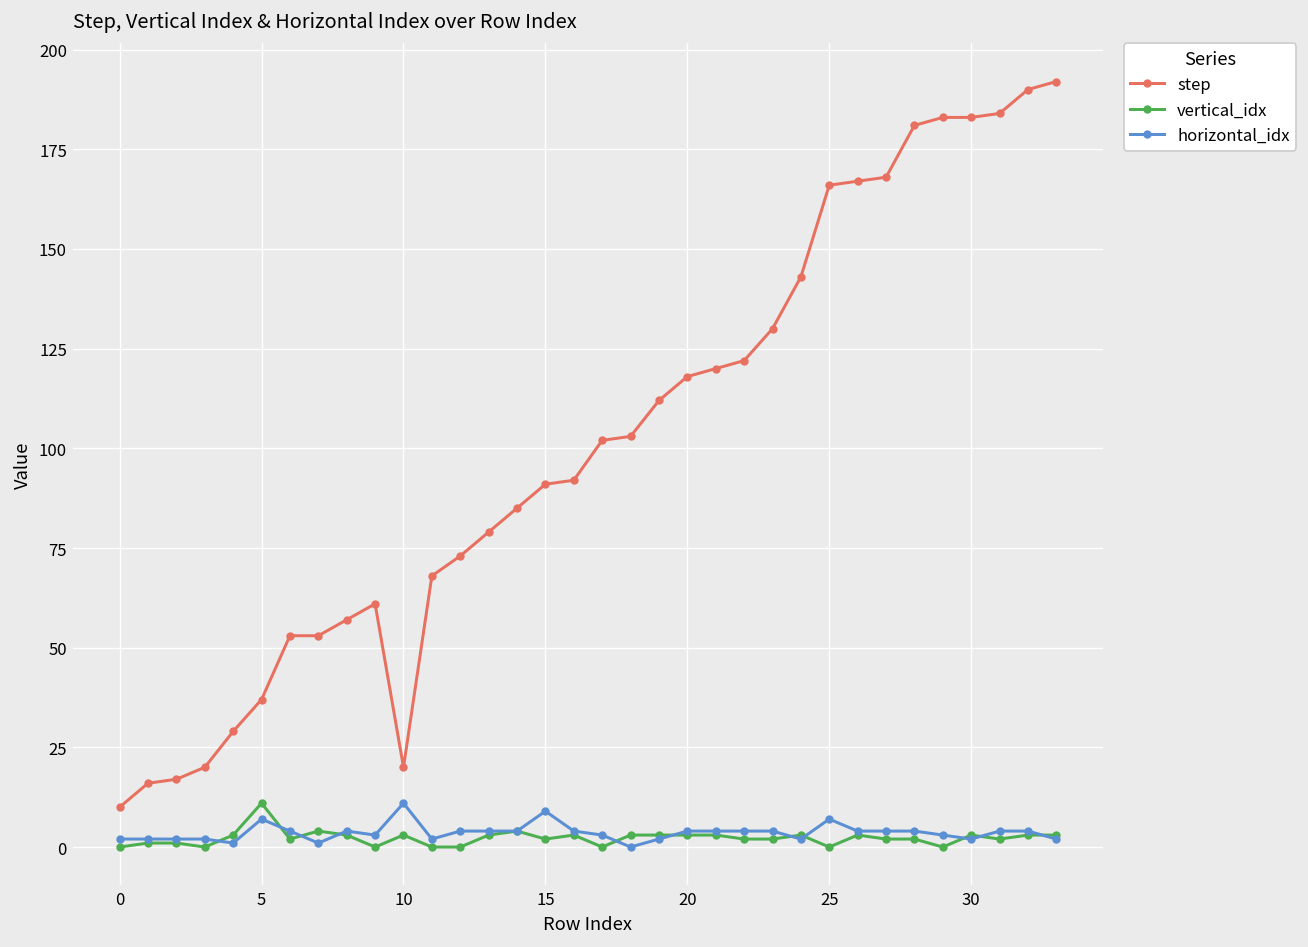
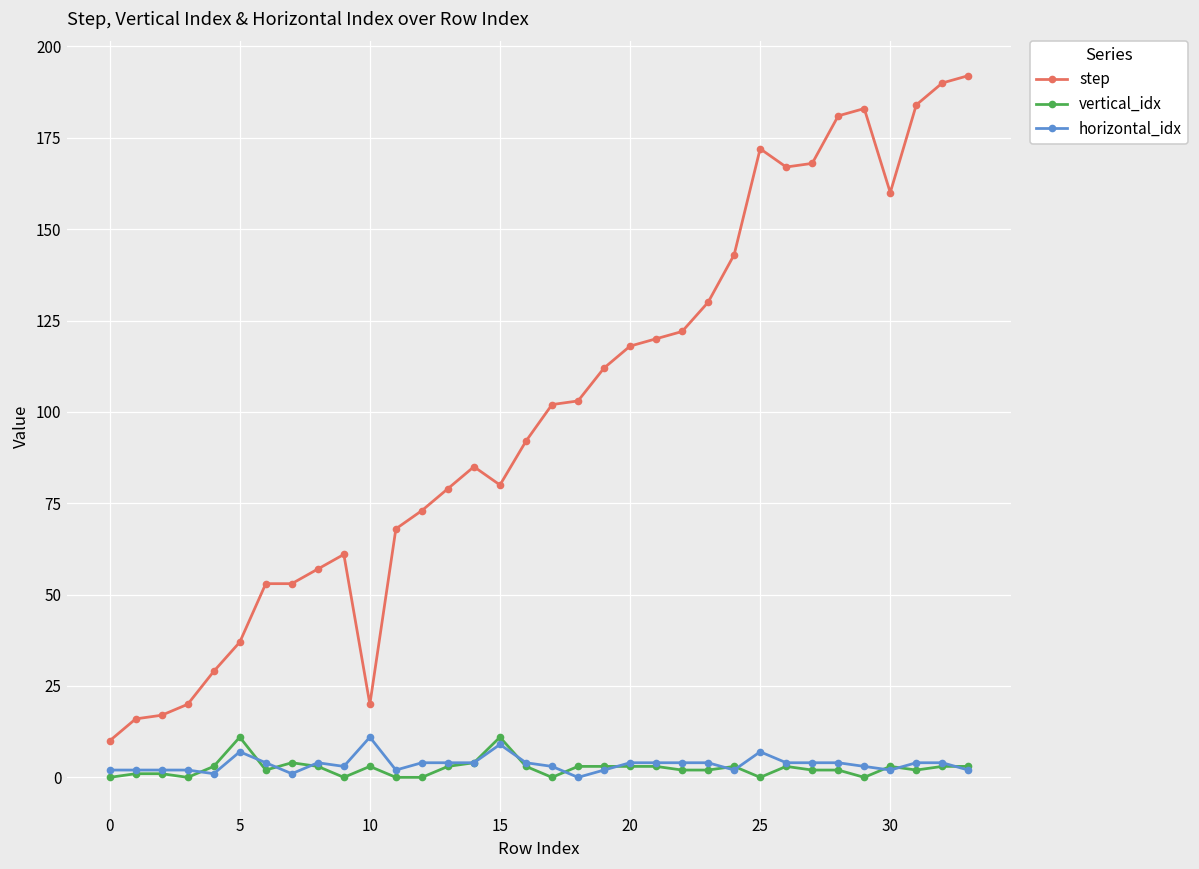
step, 15: 91 -> 80
vertical_idx, 15: 2 -> 11
step, 25: 166 -> 172
step, 30: 183 -> 160
